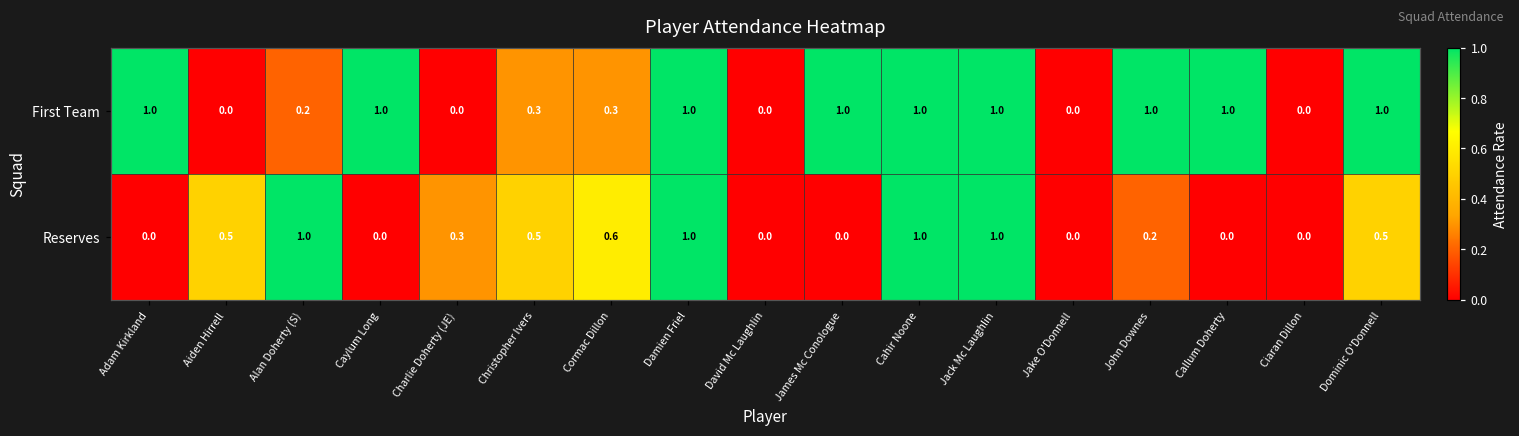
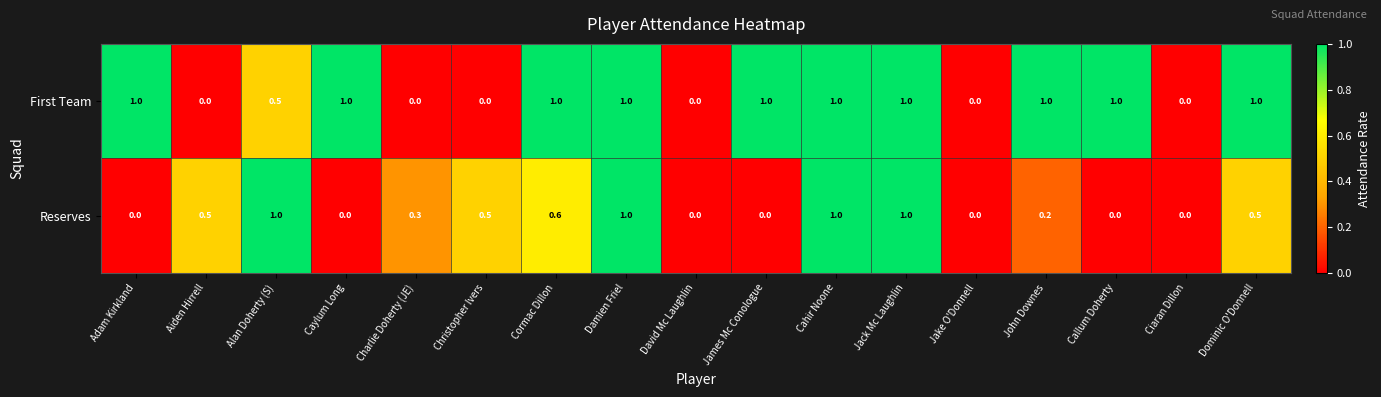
First Team, Alan Doherty (S): 0.2 -> 0.5
First Team, Christopher Ivers: 0.3 -> 0.0
First Team, Cormac Dillon: 0.3 -> 1.0
